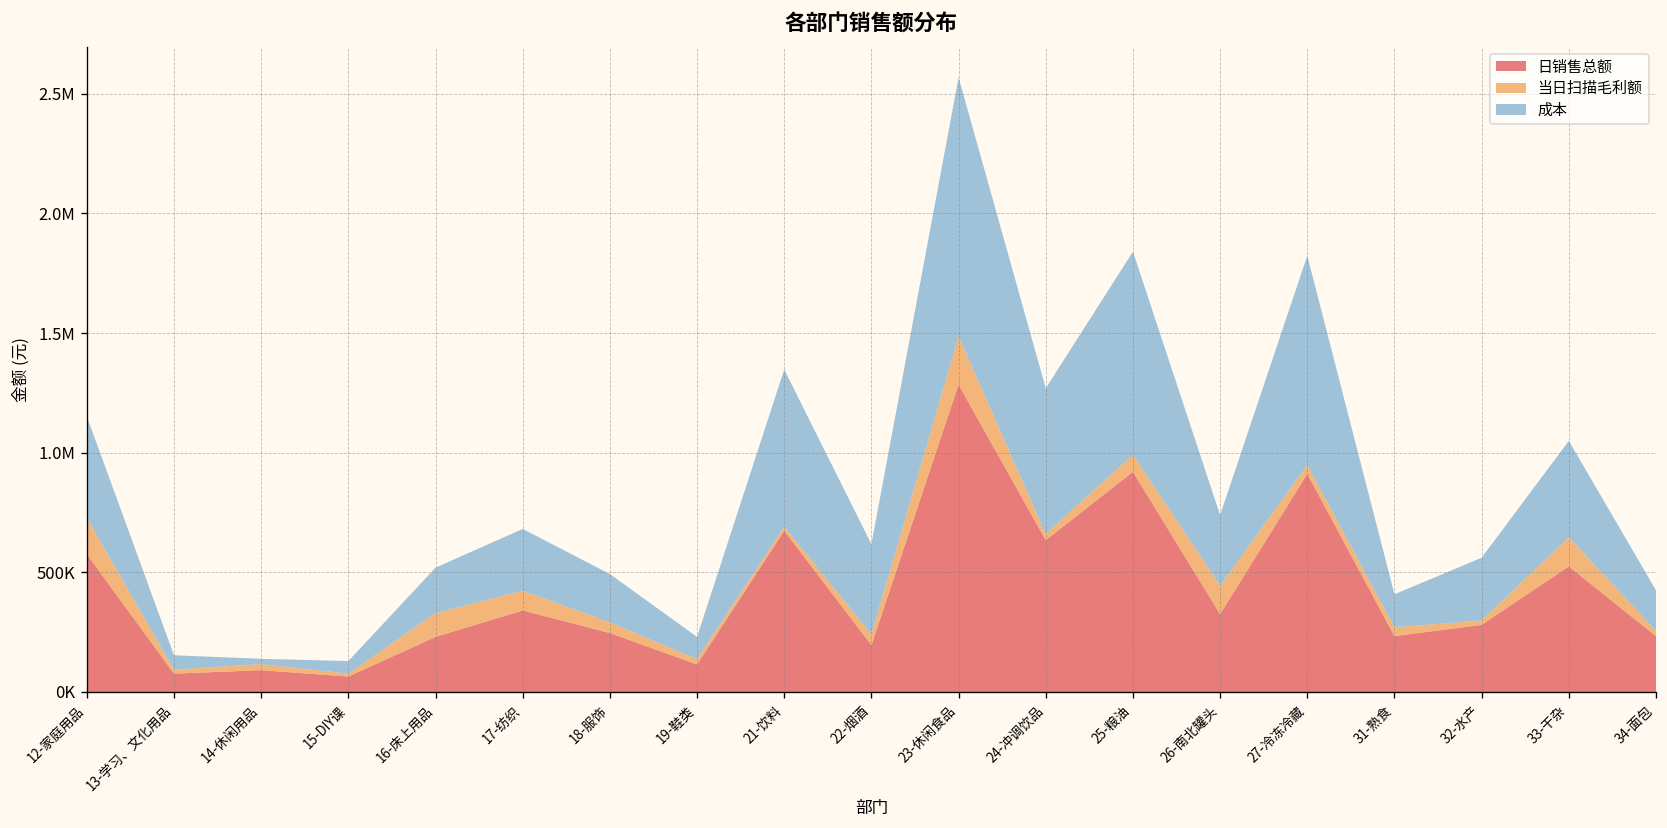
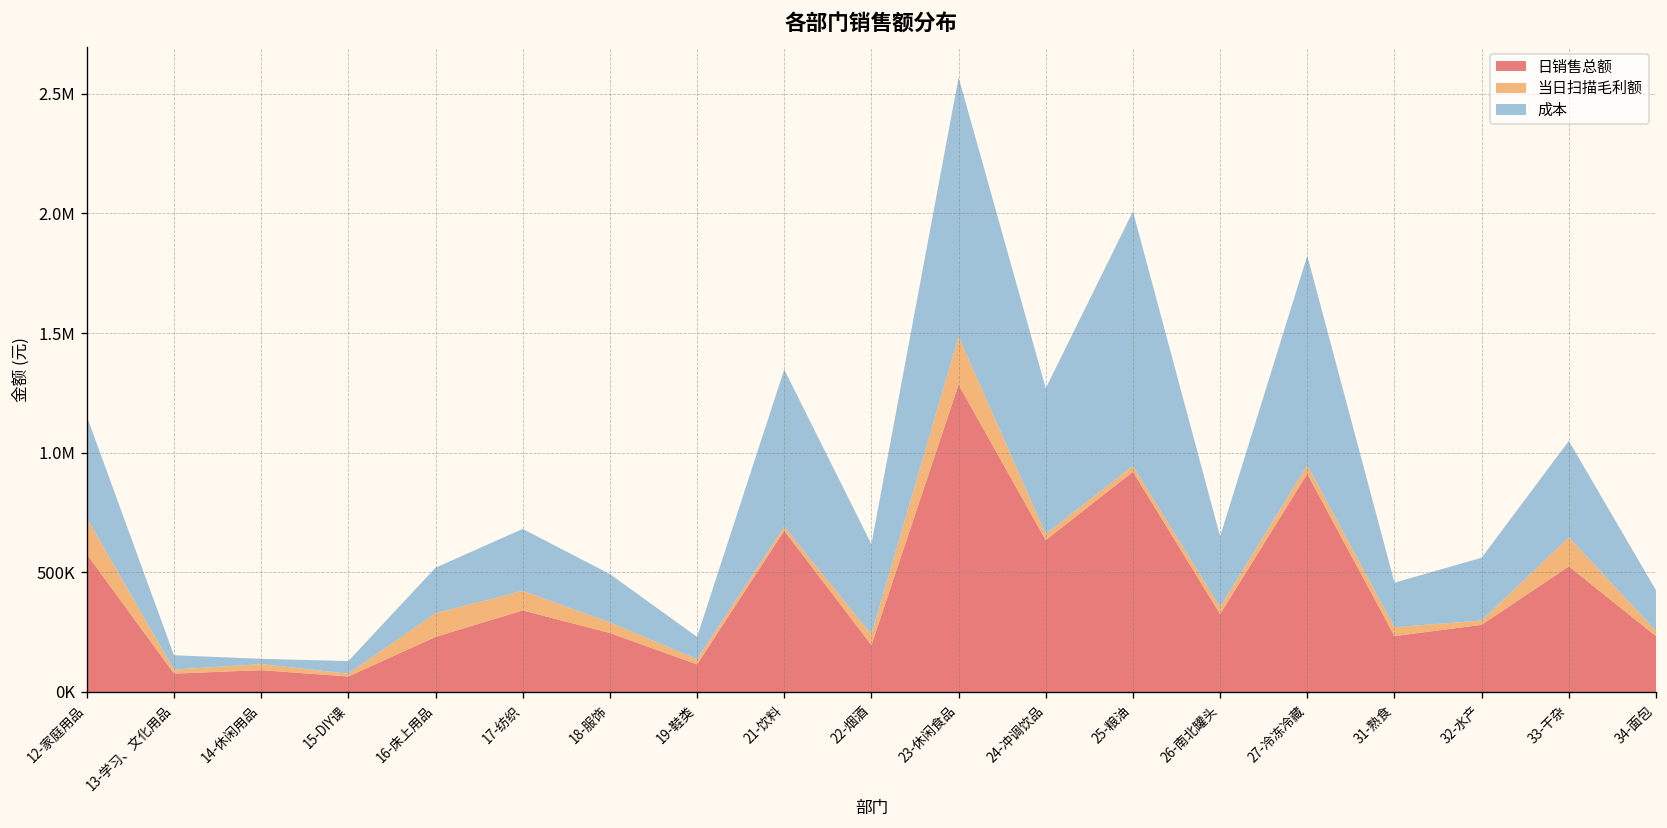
当日扫描毛利额, 25-粮油: 70000 -> 30000
成本, 25-粮油: 850000 -> 1060000
当日扫描毛利额, 26-南北罐头: 120000 -> 30000
成本, 31-熟食: 140000 -> 190000
